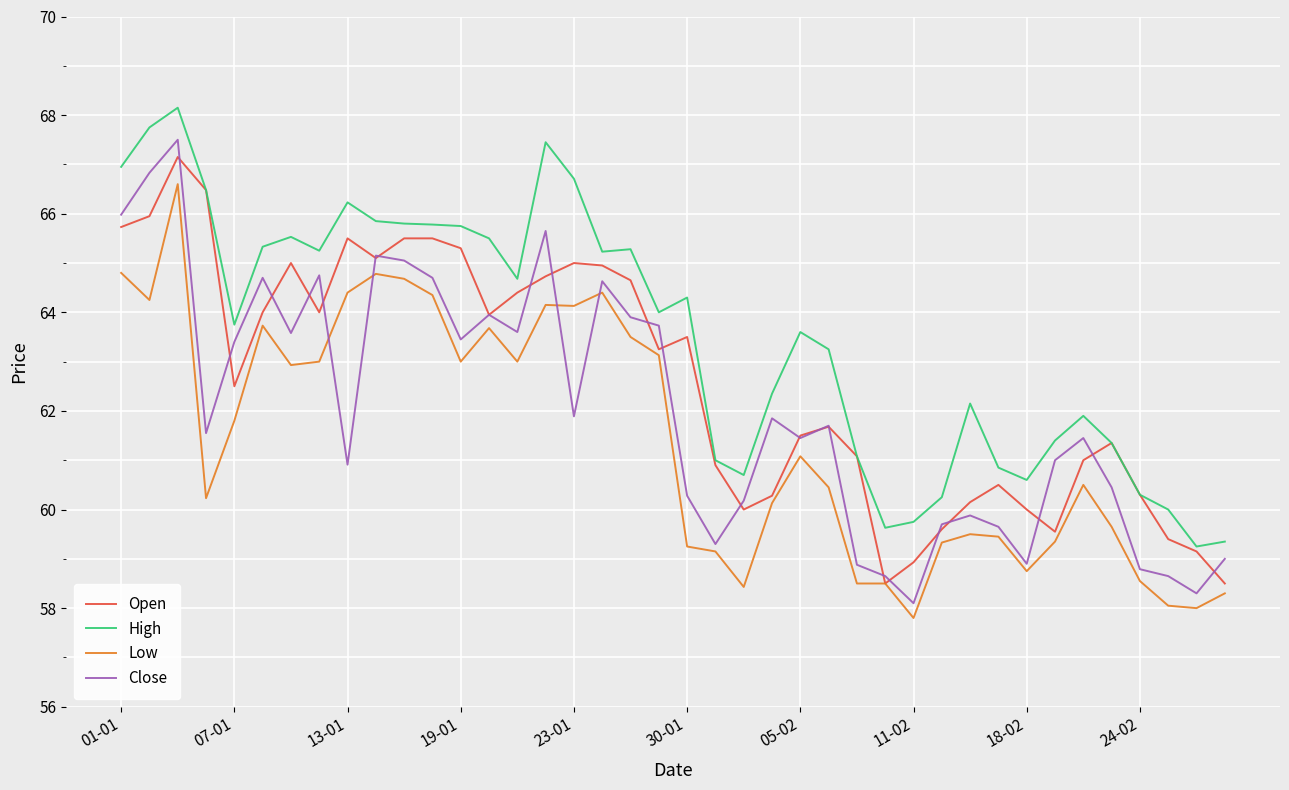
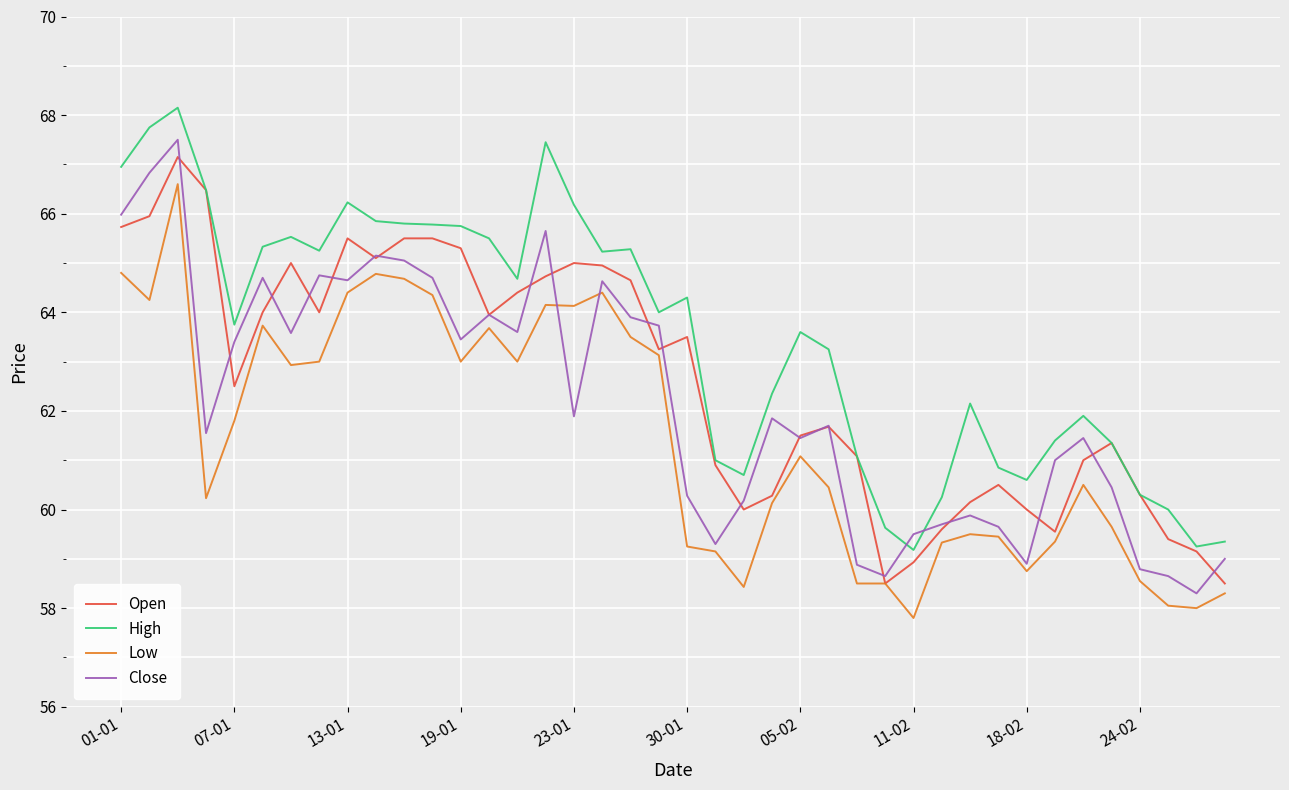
Close, 13-01: 60.9 -> 64.7
High, 23-01: 66.7 -> 66.2
High, 11-02: 59.8 -> 59.2
Close, 11-02: 58.1 -> 59.5
